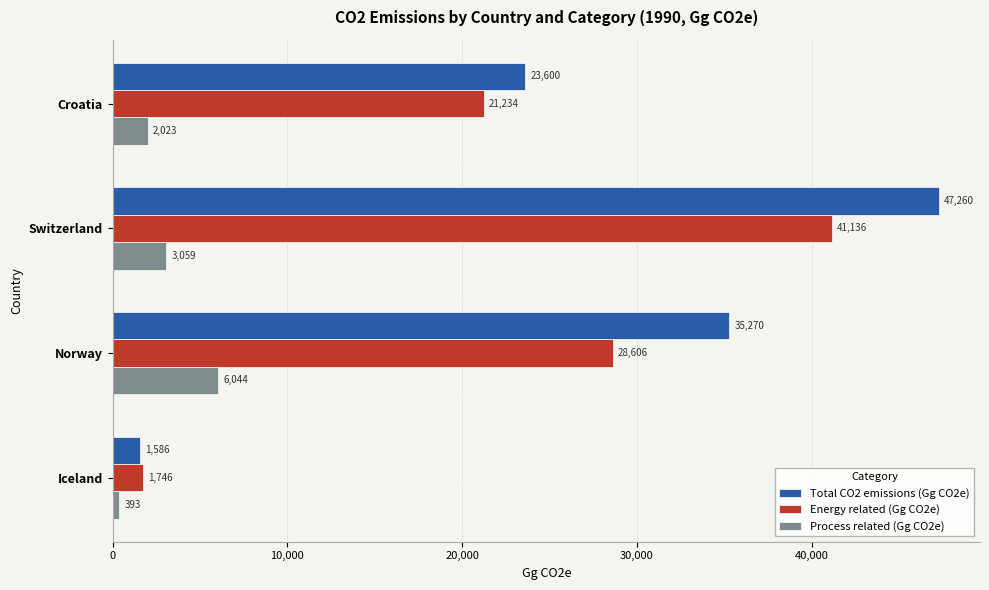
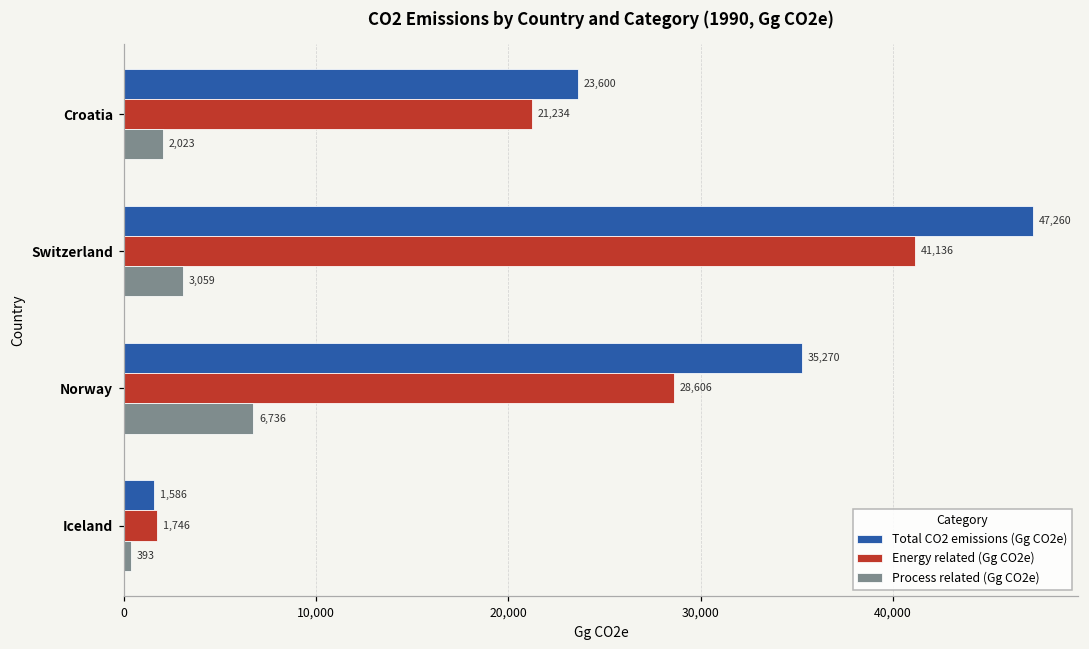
Process related (Gg CO2e), Norway: 6,044 -> 6,736
